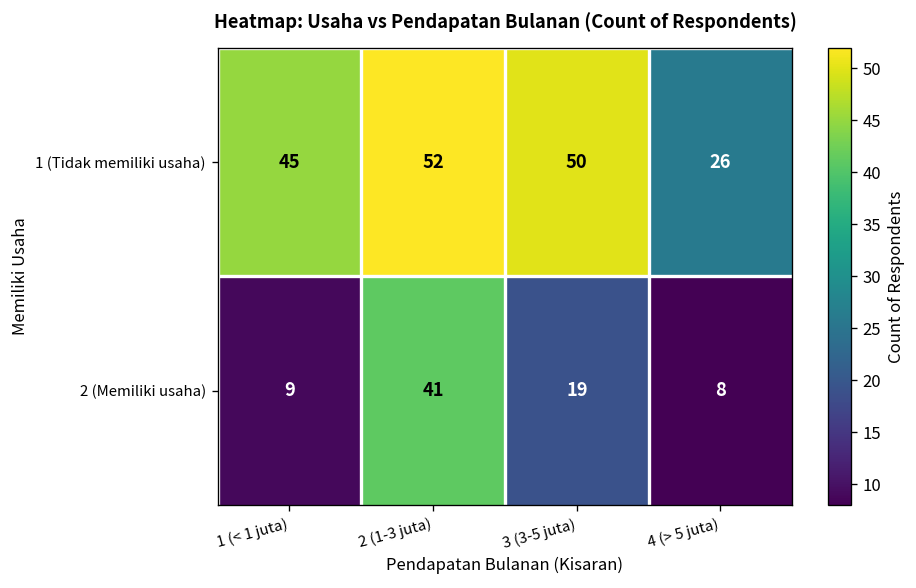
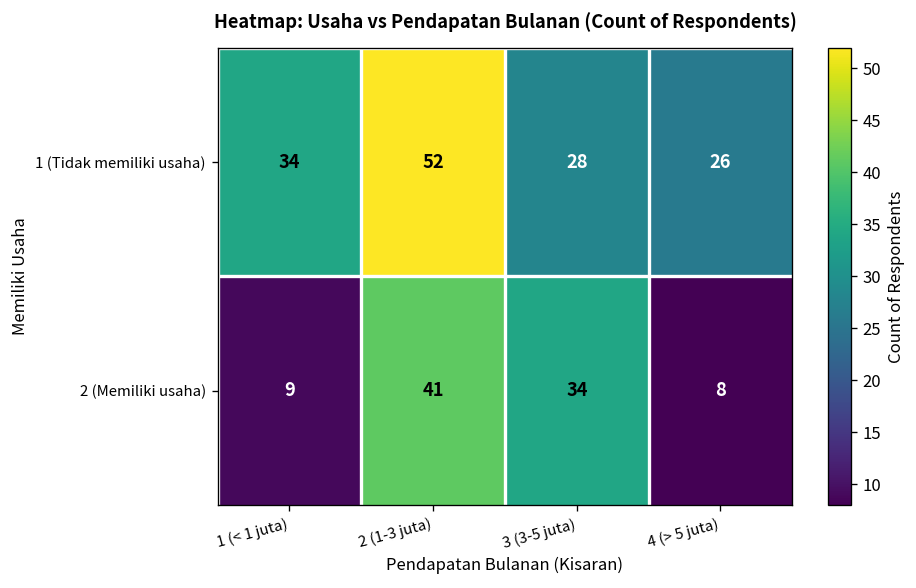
1 (Tidak memiliki usaha), 1 (< 1 juta): 45 -> 34
1 (Tidak memiliki usaha), 3 (3-5 juta): 50 -> 28
2 (Memiliki usaha), 3 (3-5 juta): 19 -> 34
